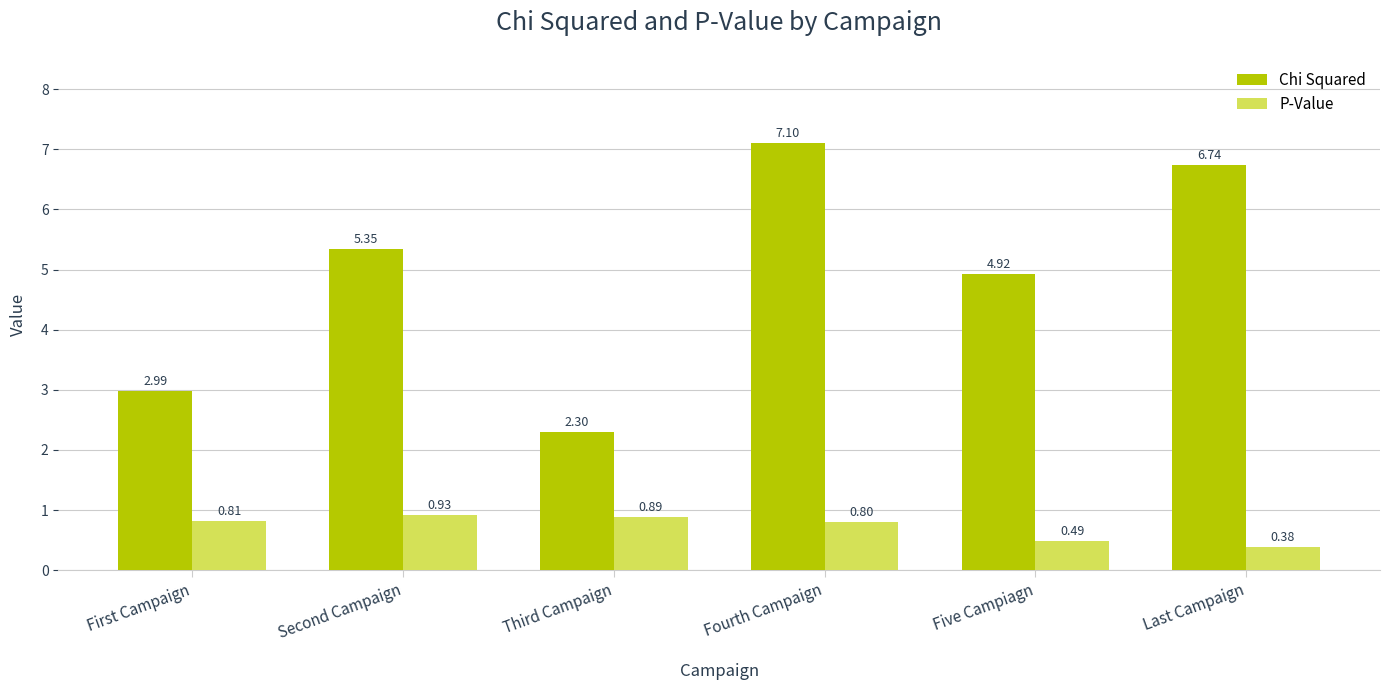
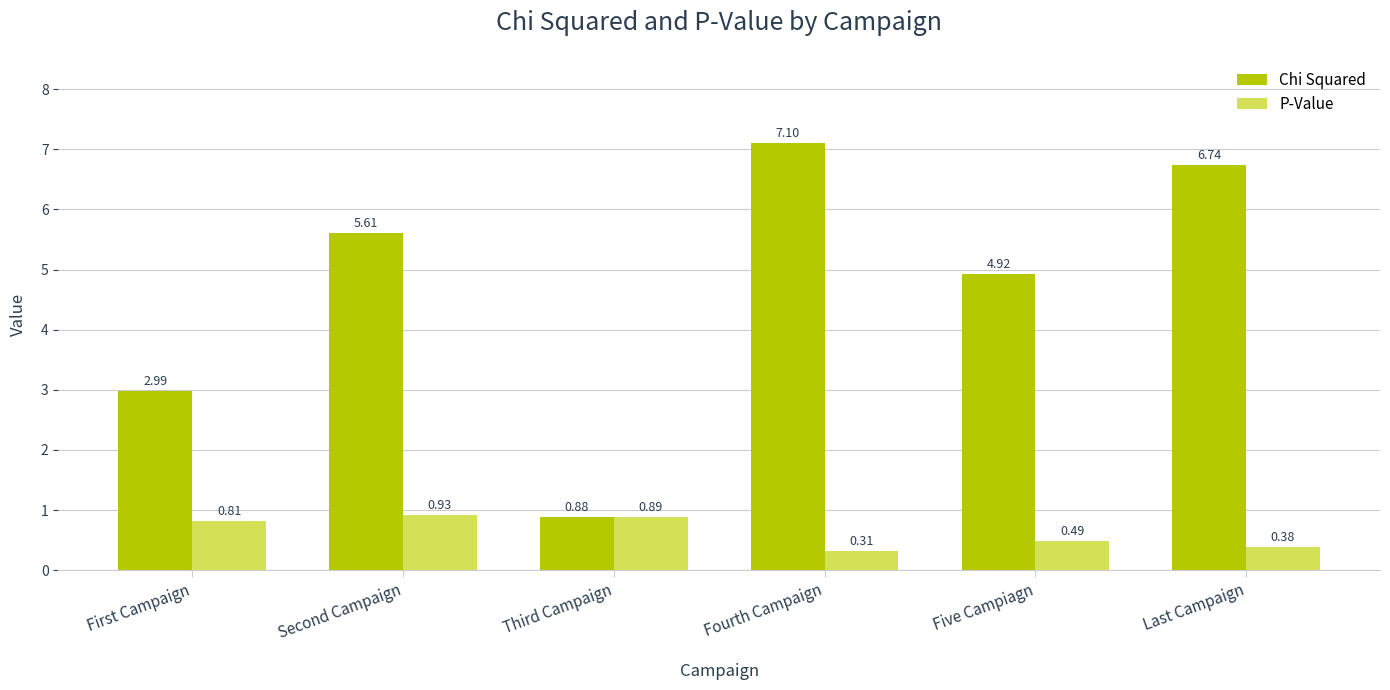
Chi Squared, Second Campaign: 5.35 -> 5.61
Chi Squared, Third Campaign: 2.30 -> 0.88
P-Value, Fourth Campaign: 0.80 -> 0.31
